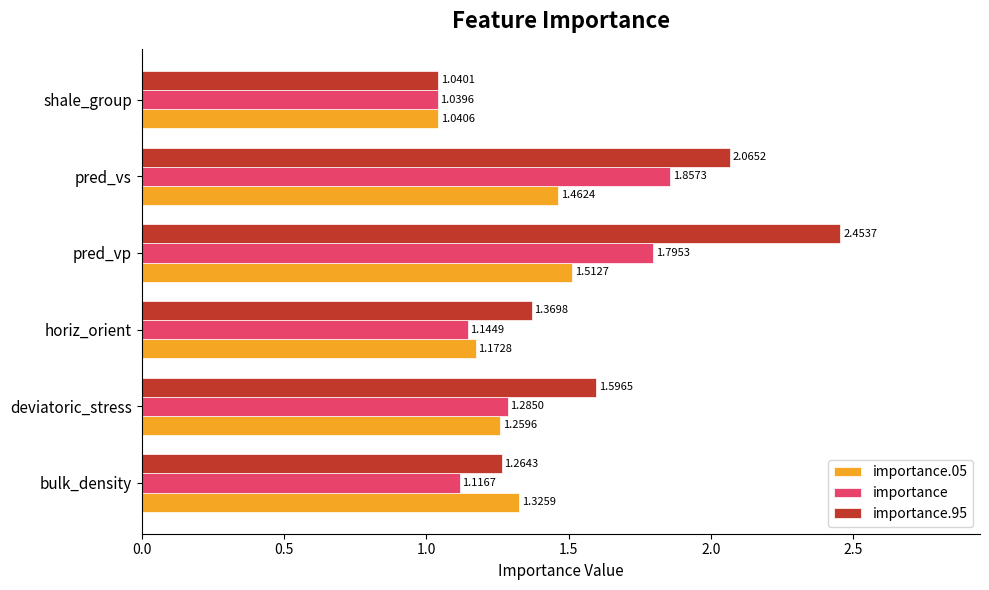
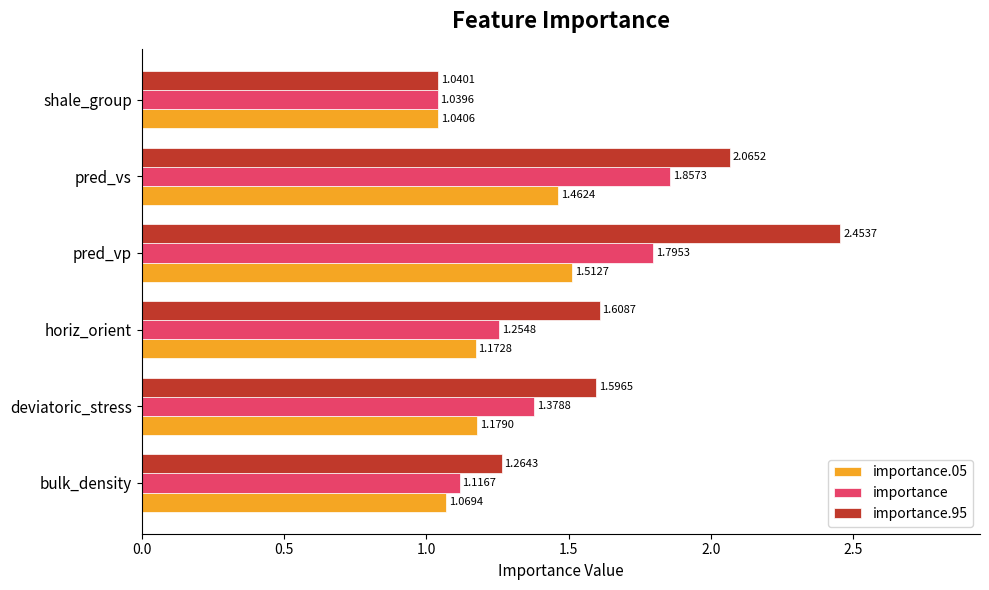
importance.95, horiz_orient: 1.3698 -> 1.6087
importance, horiz_orient: 1.1449 -> 1.2548
importance, deviatoric_stress: 1.2850 -> 1.3788
importance.05, deviatoric_stress: 1.2596 -> 1.1790
importance.05, bulk_density: 1.3259 -> 1.0694
